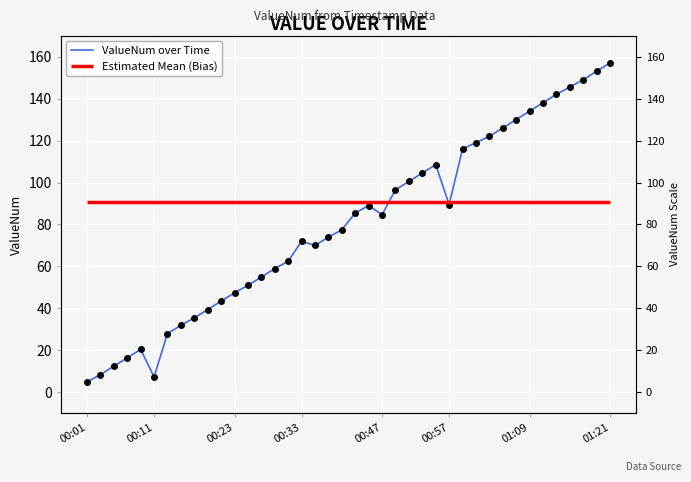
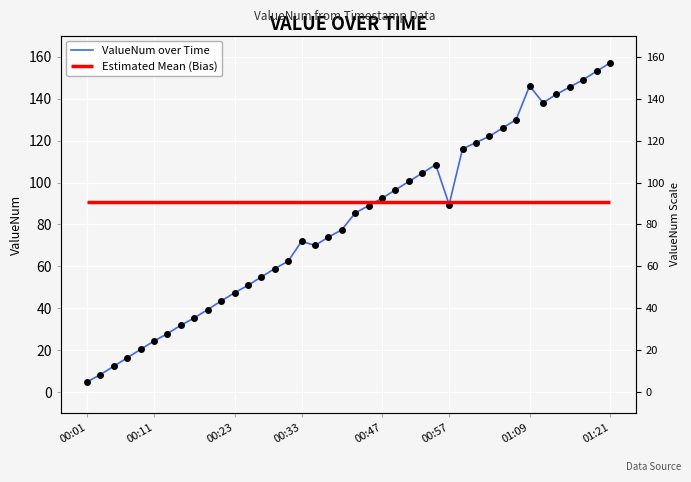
00:11: 7 -> 25
00:47: 85 -> 93
01:09: 134 -> 146
